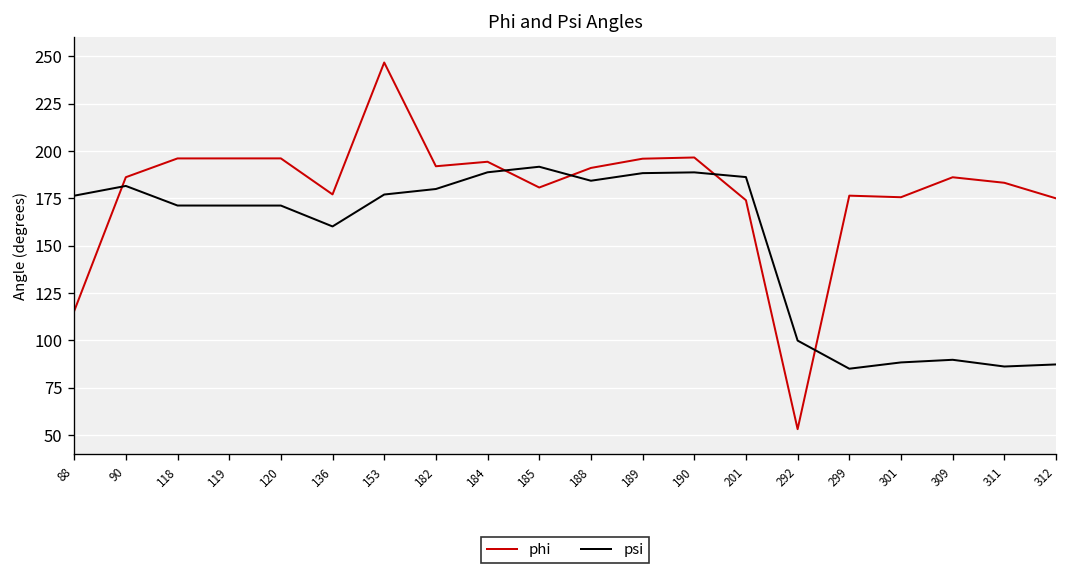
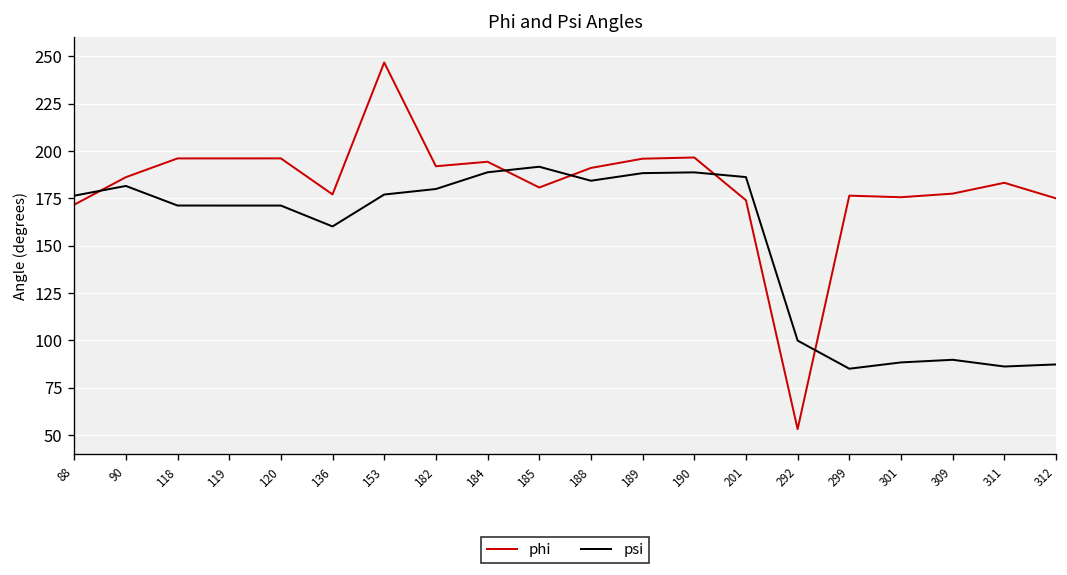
phi, 88: 115 -> 172
phi, 309: 186 -> 177
